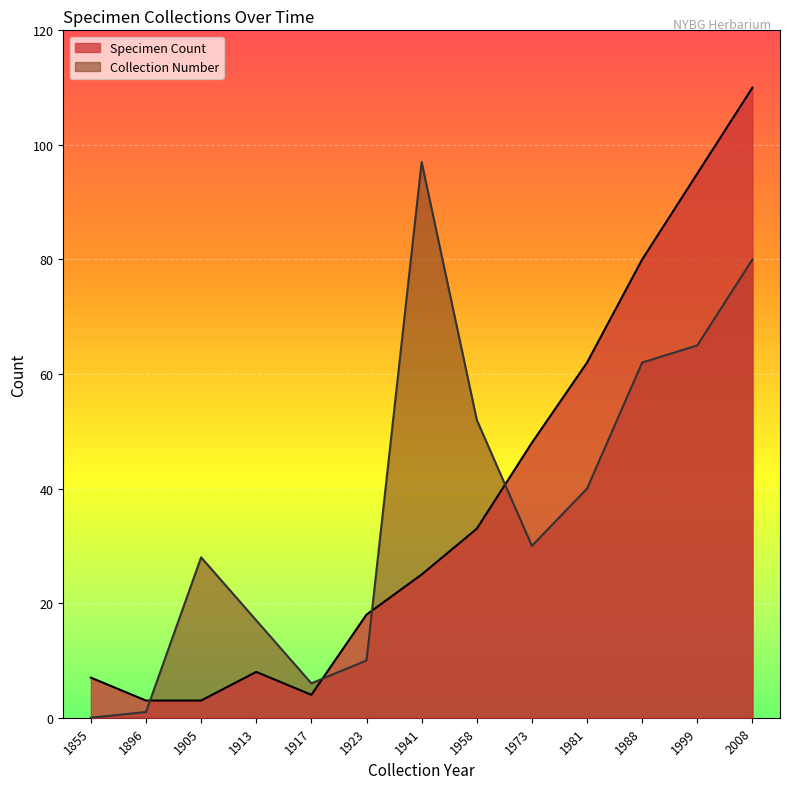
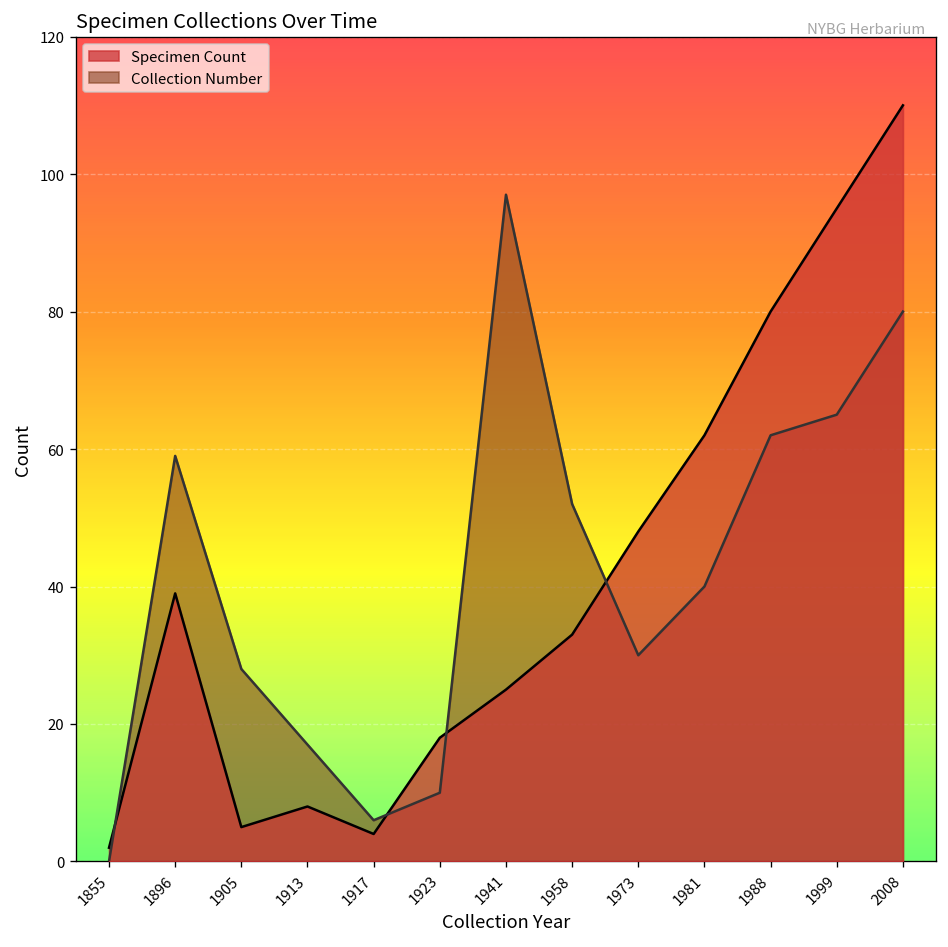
Specimen Count, 1855: 7 -> 2
Specimen Count, 1896: 3 -> 39
Collection Number, 1896: 1 -> 59
Specimen Count, 1905: 3 -> 5
